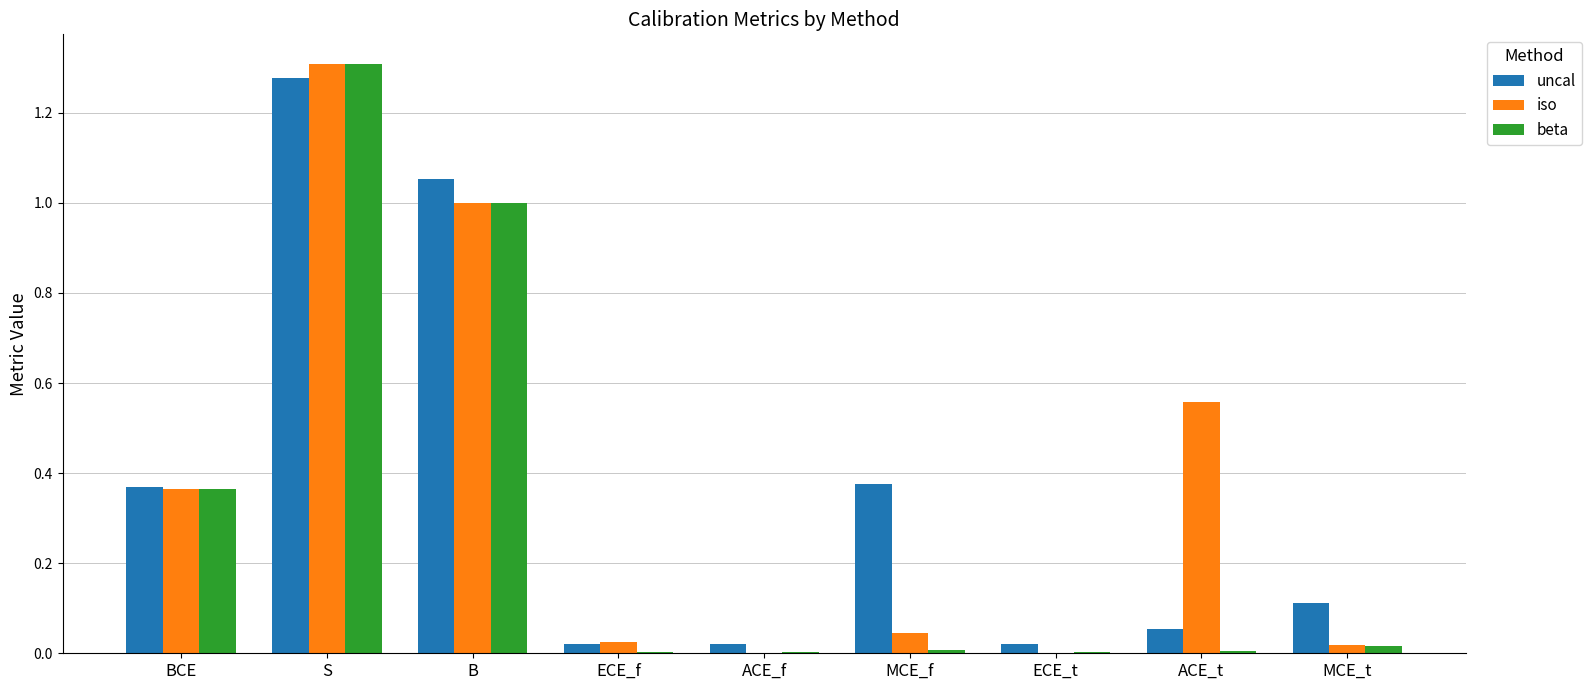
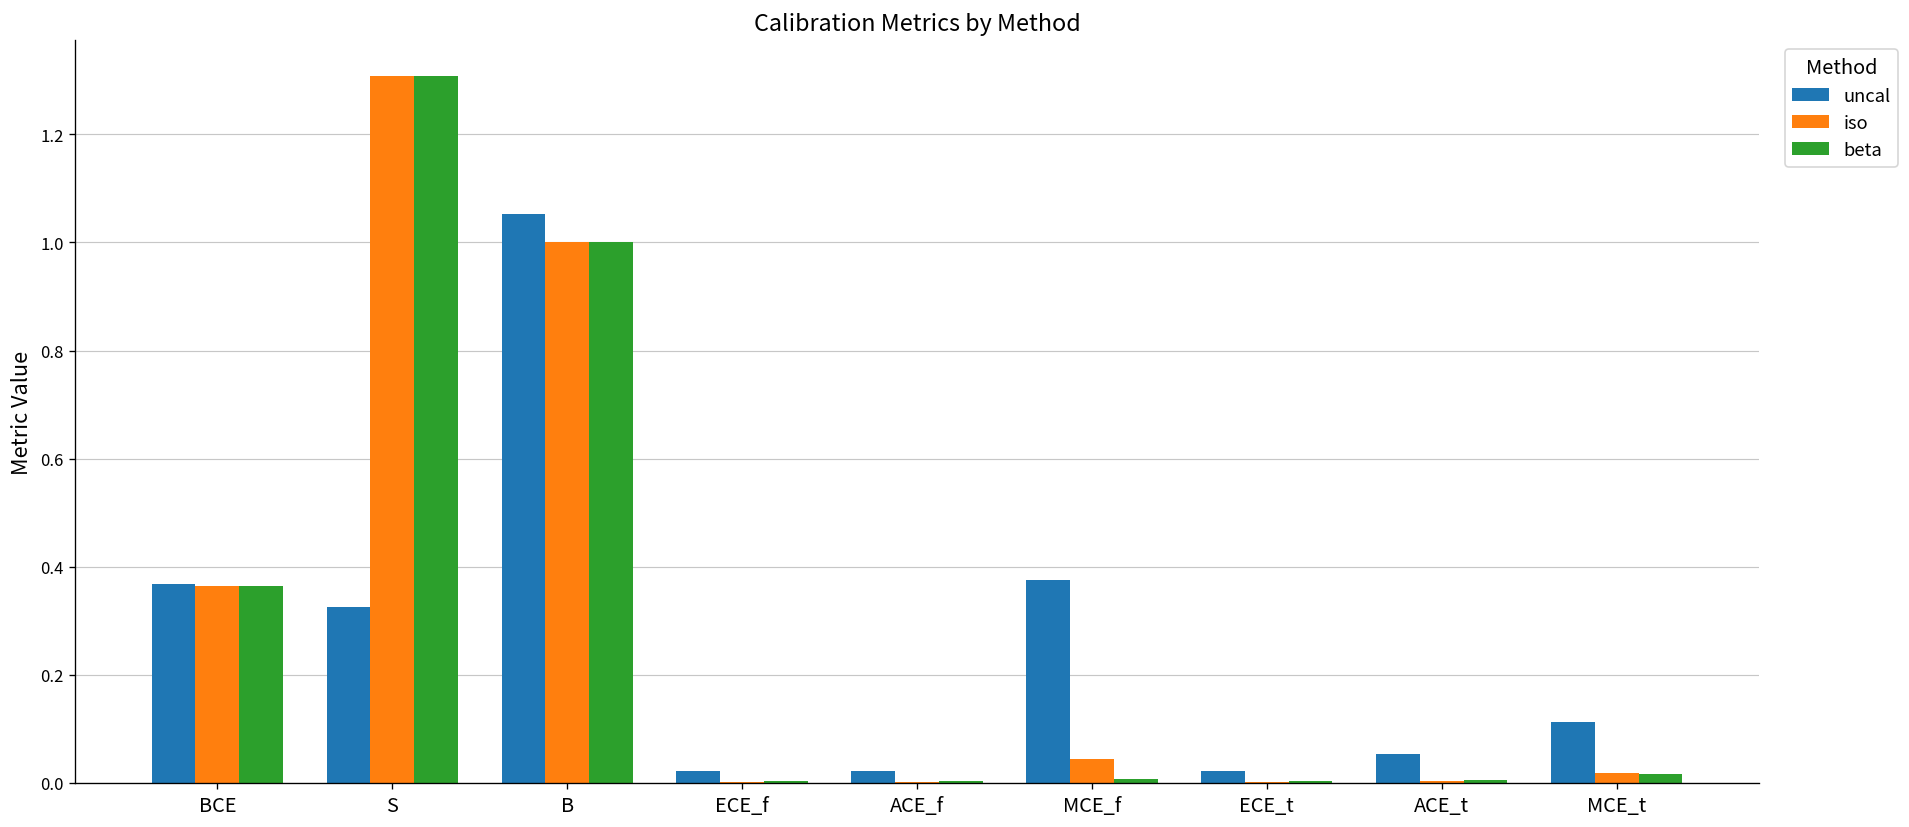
uncal, S: 1.28 -> 0.32
iso, ECE_f: 0.03 -> 0.00
iso, ACE_t: 0.56 -> 0.00
